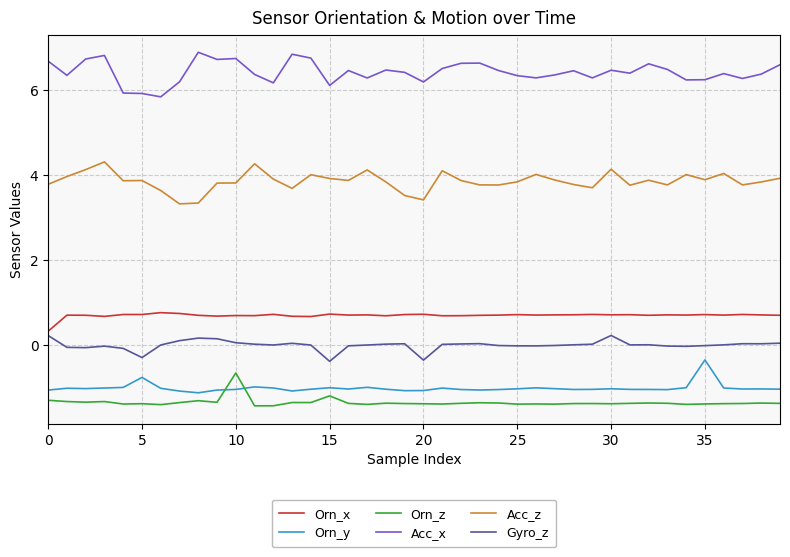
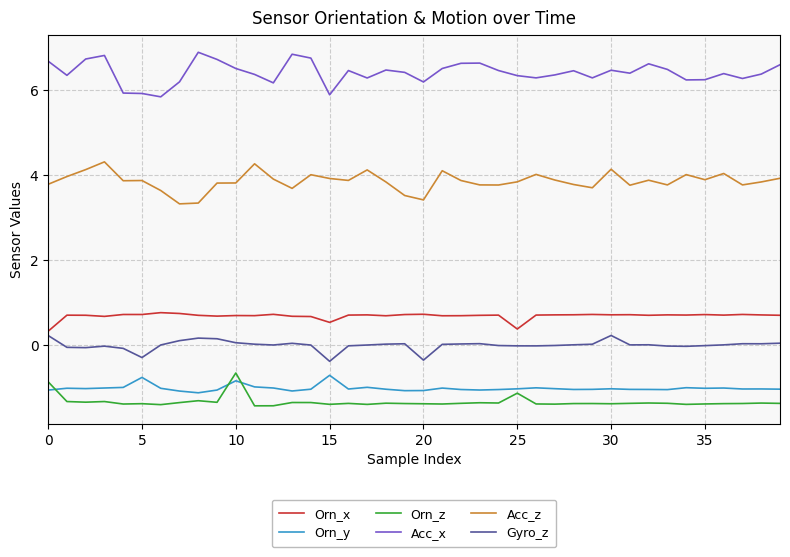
Orn_z, 0: -1.3 -> -0.9
Orn_y, 10: -1.0 -> -0.8
Acc_x, 10: 6.7 -> 6.5
Orn_x, 15: 0.7 -> 0.5
Orn_y, 15: -1.0 -> -0.7
Orn_z, 15: -1.2 -> -1.4
Acc_x, 15: 6.1 -> 5.9
Orn_x, 25: 0.7 -> 0.4
Orn_z, 25: -1.4 -> -1.1
Orn_y, 35: -0.3 -> -1.0
